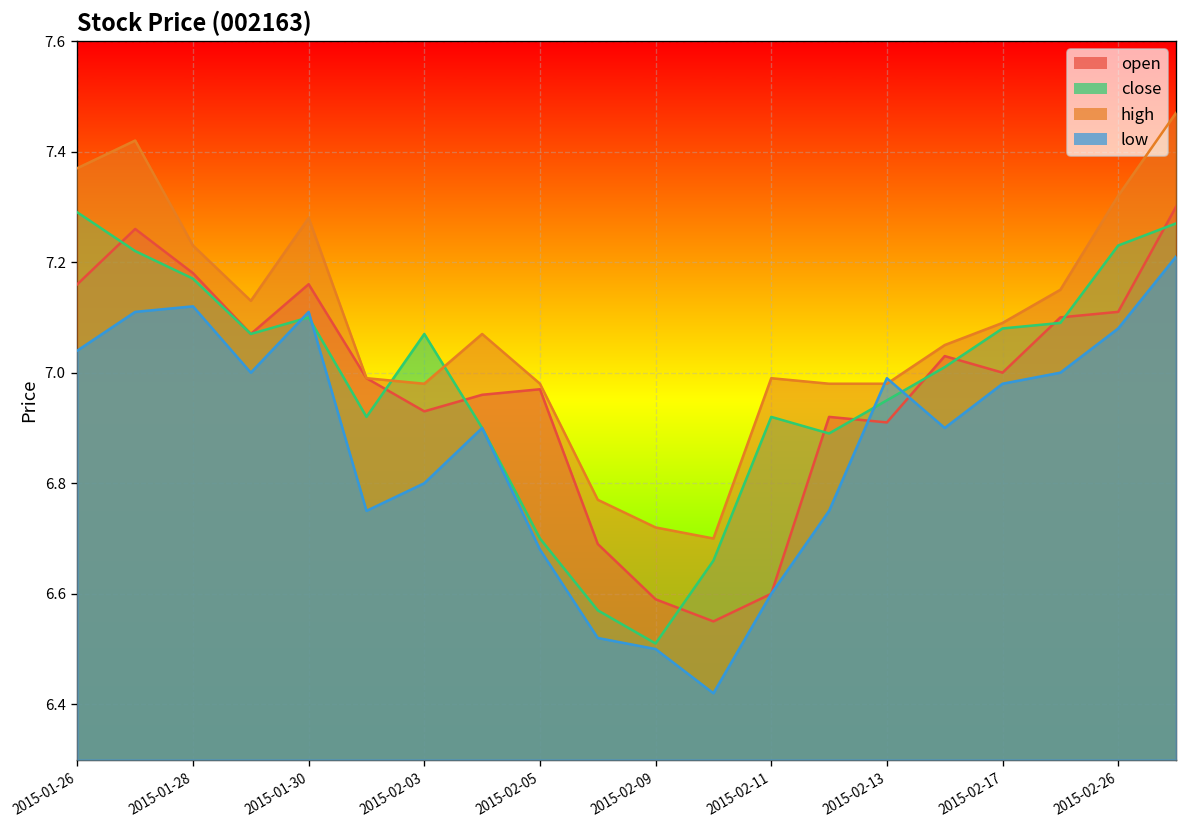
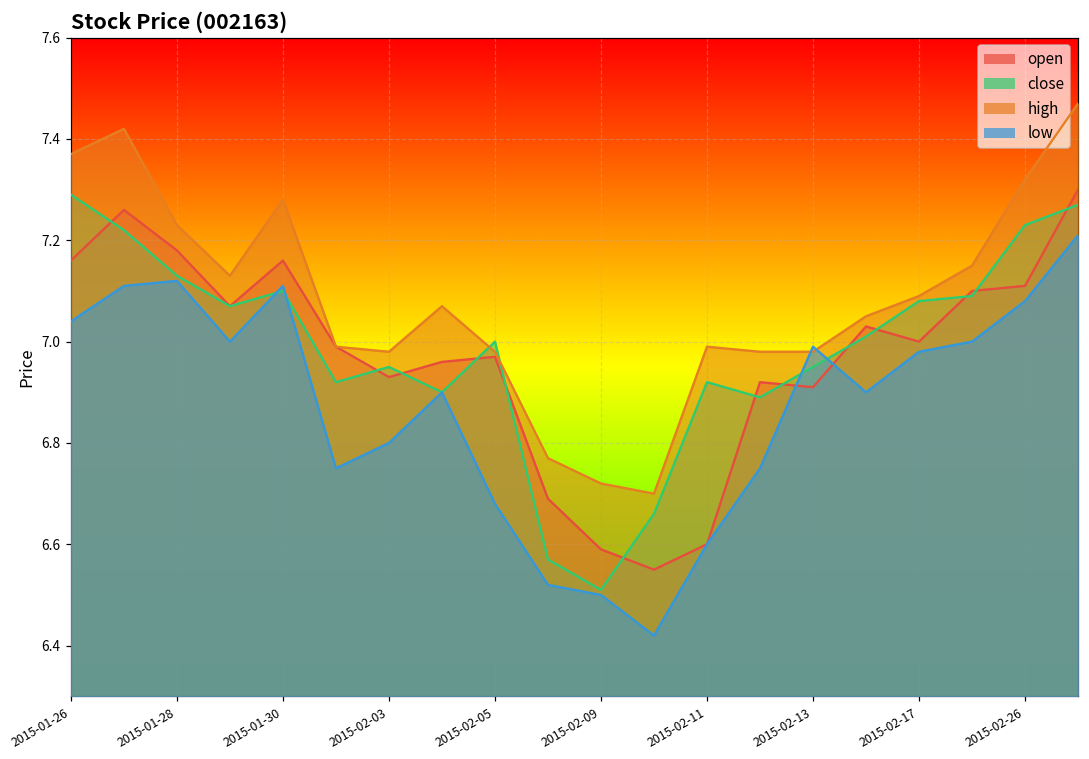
close, 2015-01-28: 7.17 -> 7.13
close, 2015-02-03: 7.07 -> 6.95
close, 2015-02-05: 6.7 -> 7.0
